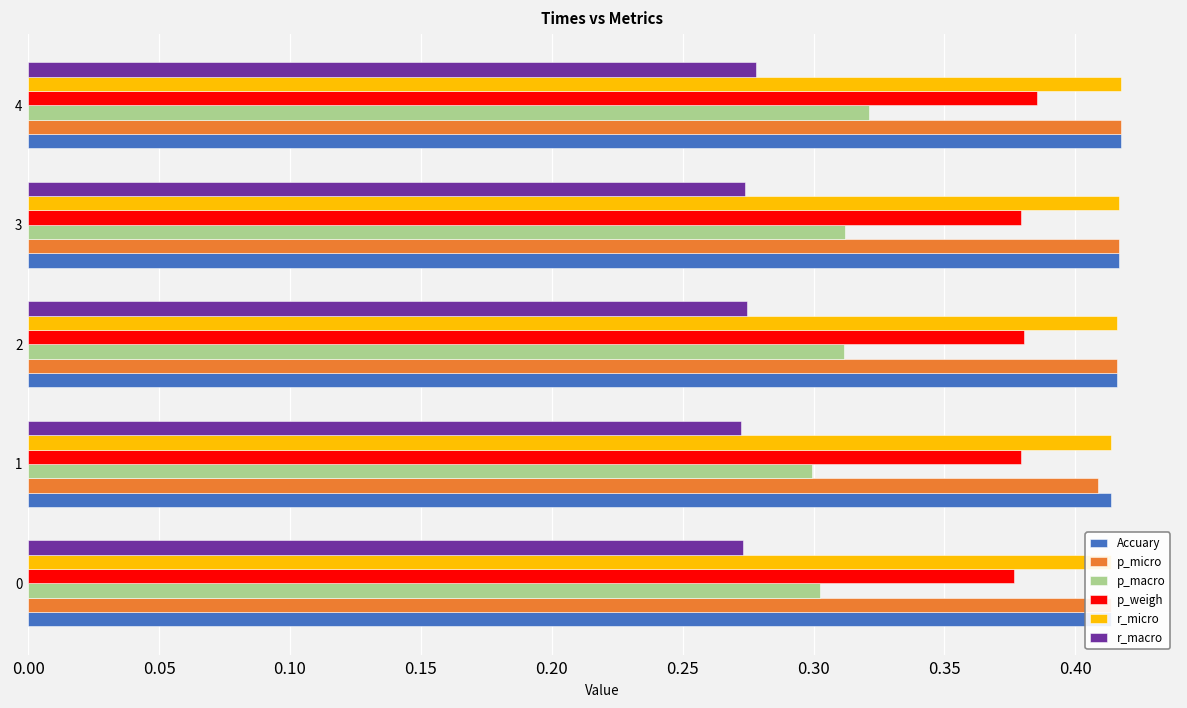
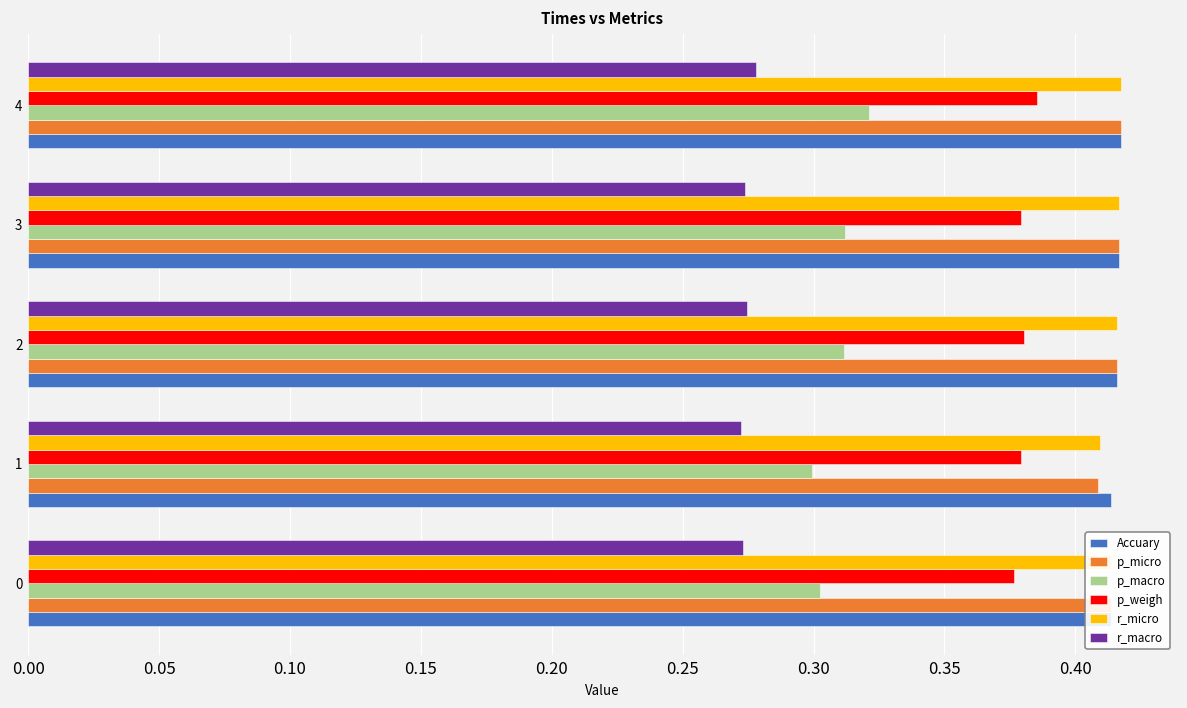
r_micro, 1: 0.414 -> 0.409
